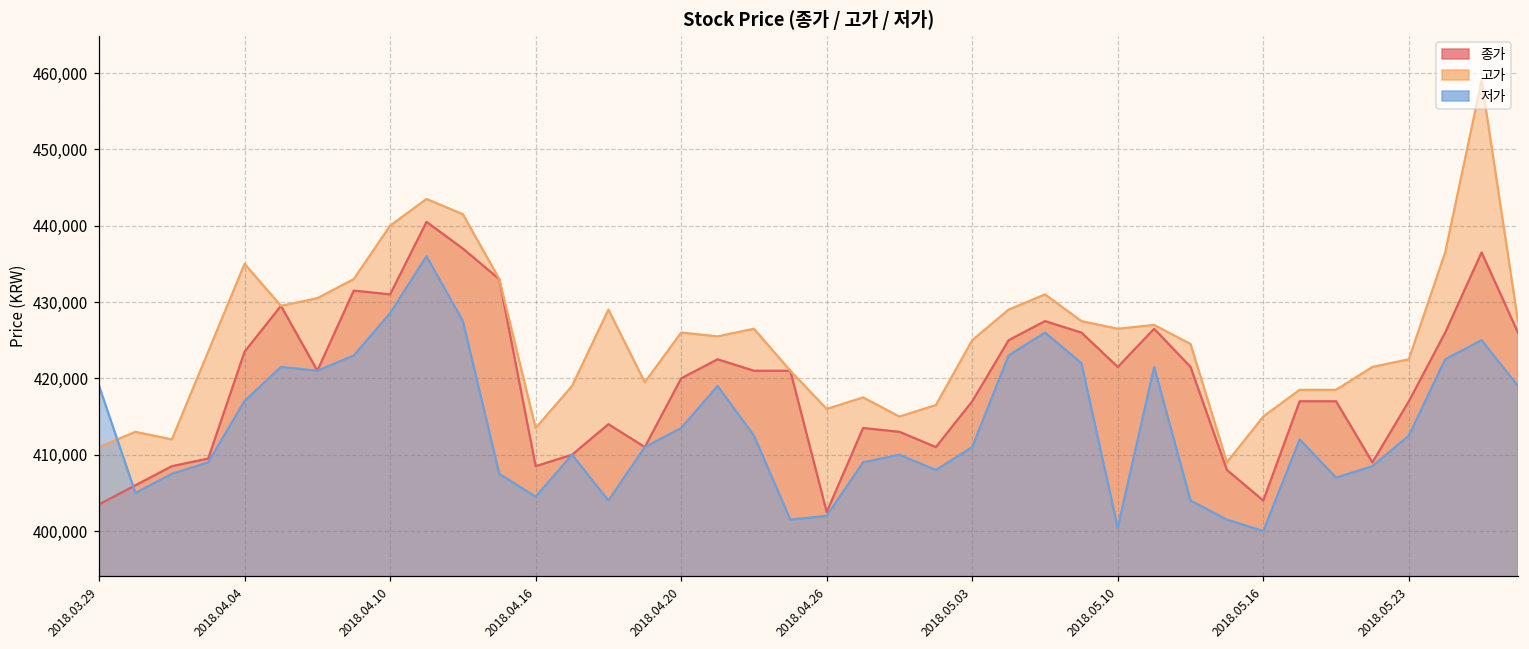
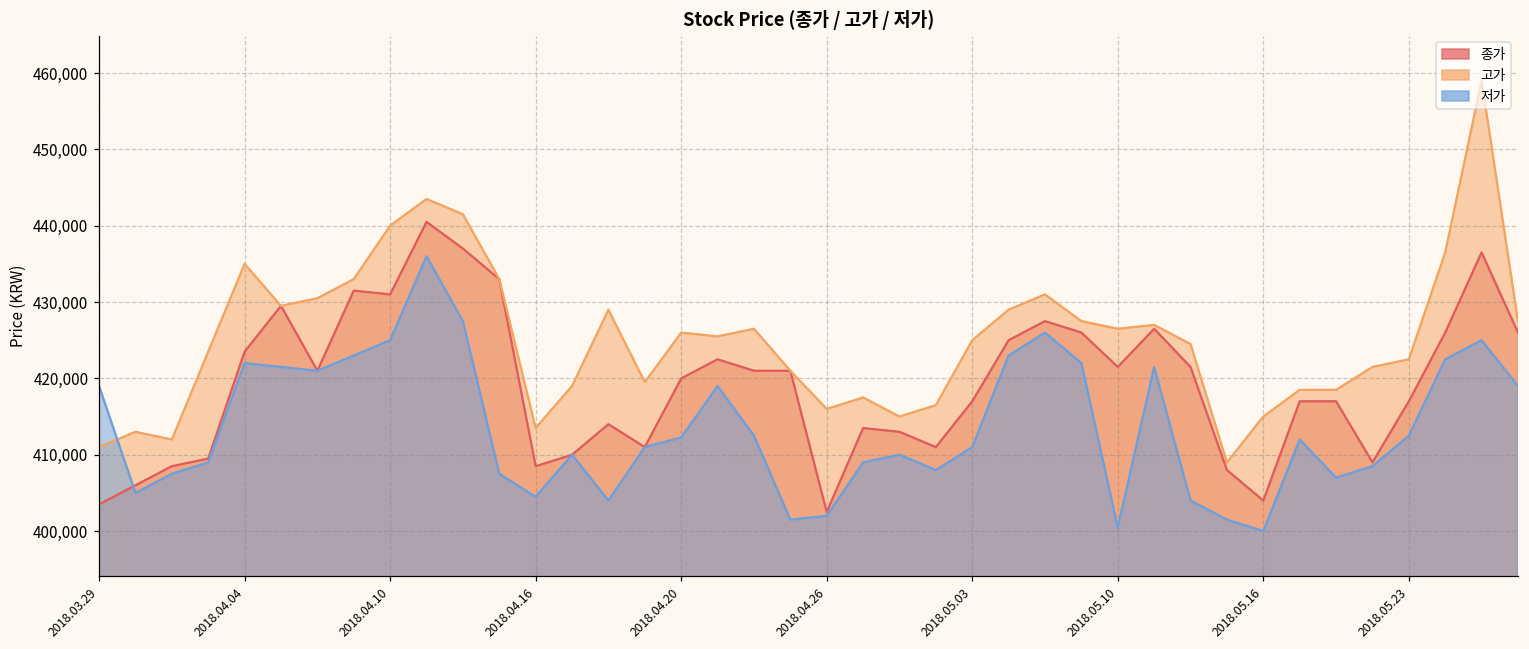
저가, 2018.04.04: 417,000 -> 422,000
저가, 2018.04.10: 429,000 -> 425,000
저가, 2018.04.20: 414,000 -> 412,000
